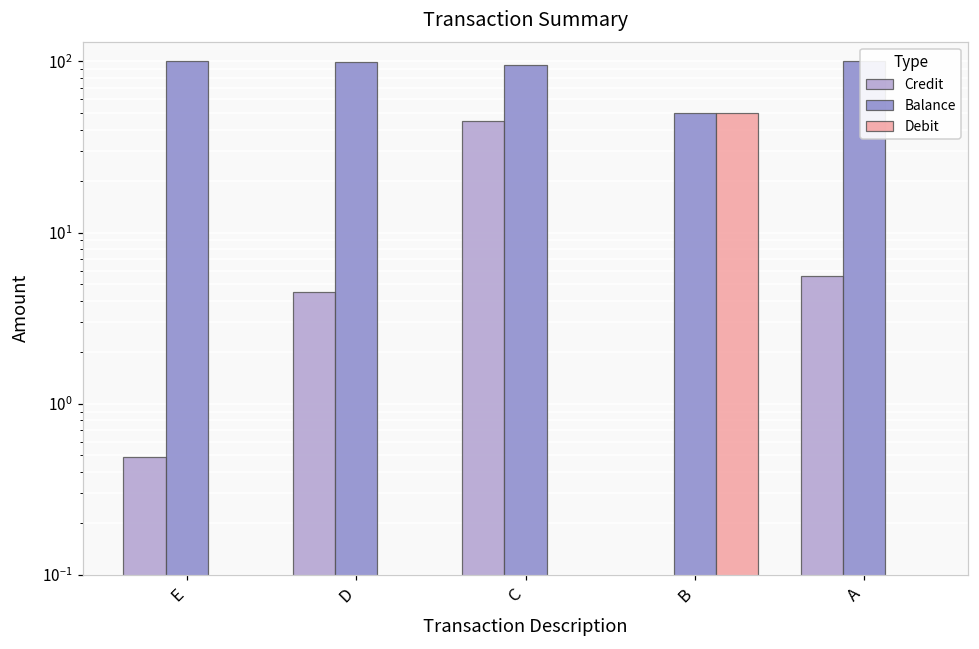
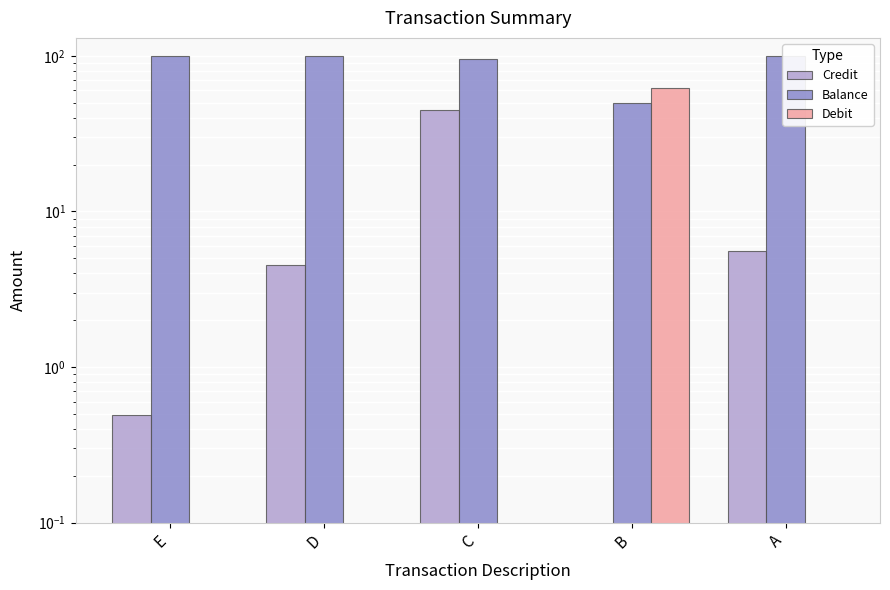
Debit, B: 50 -> 62
